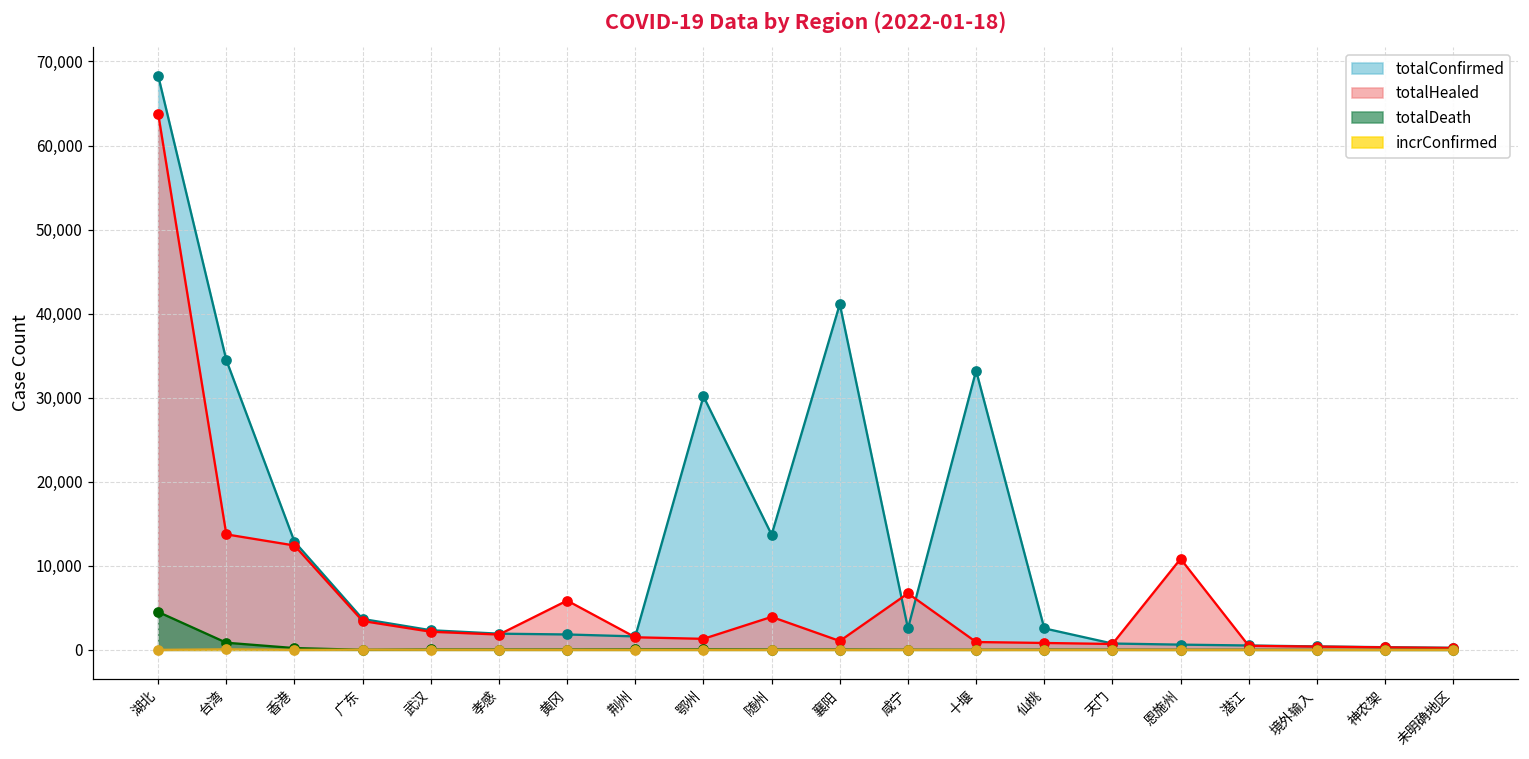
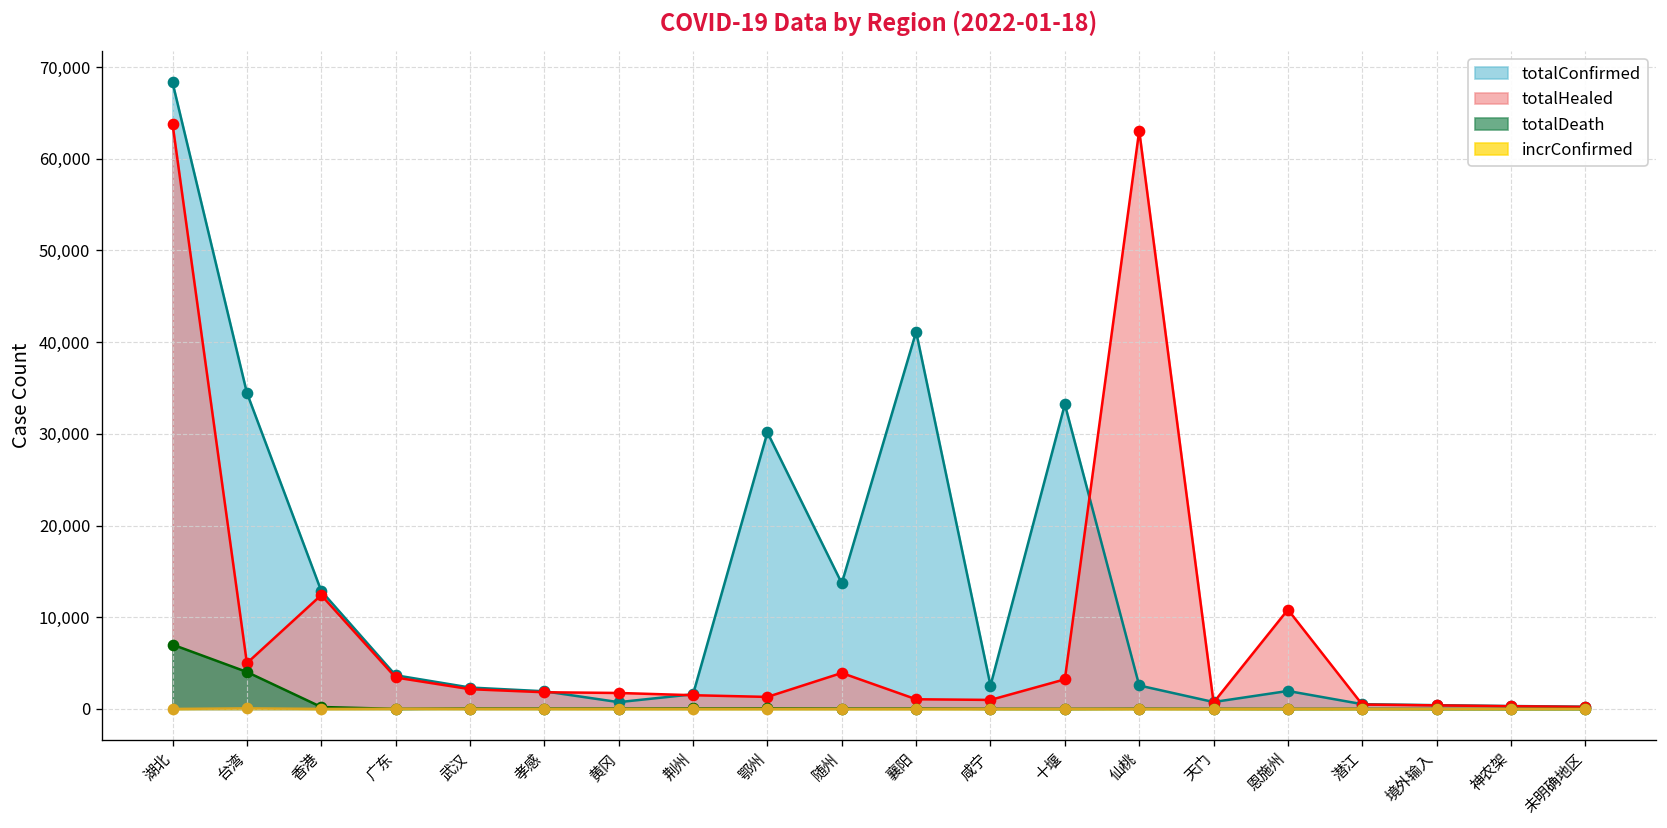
totalDeath, 湖北: 5,000 -> 7,000
totalHealed, 台湾: 14,000 -> 5,000
totalDeath, 台湾: 1,000 -> 4,000
totalConfirmed, 黄冈: 2,000 -> 1,000
totalHealed, 黄冈: 6,000 -> 2,000
totalHealed, 咸宁: 7,000 -> 1,000
totalHealed, 十堰: 1,000 -> 3,000
totalHealed, 仙桃: 1,000 -> 63,000
totalConfirmed, 恩施州: 1,000 -> 2,000
